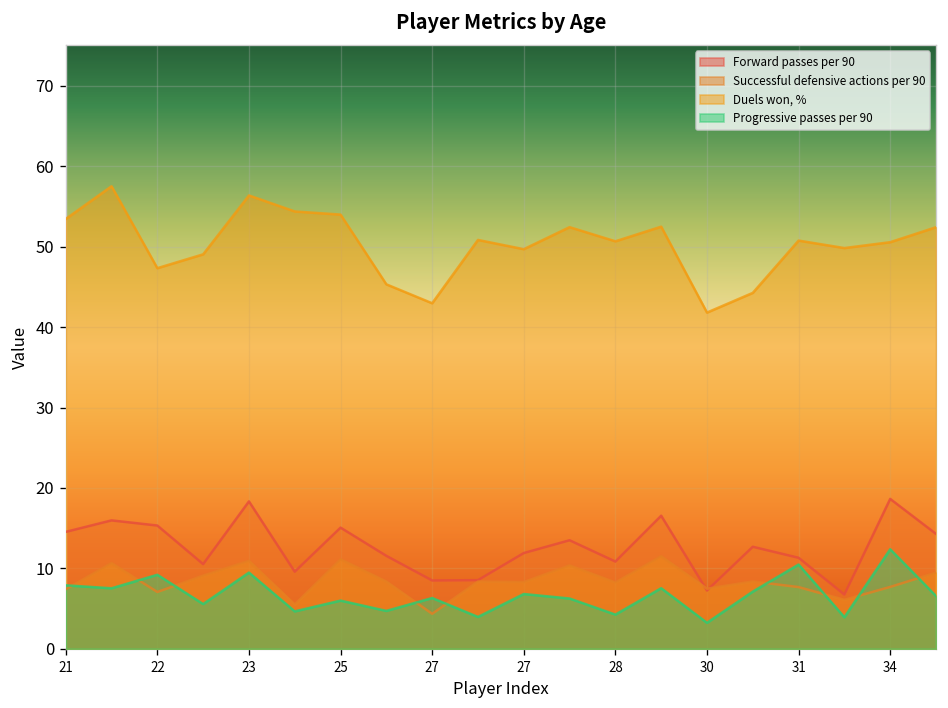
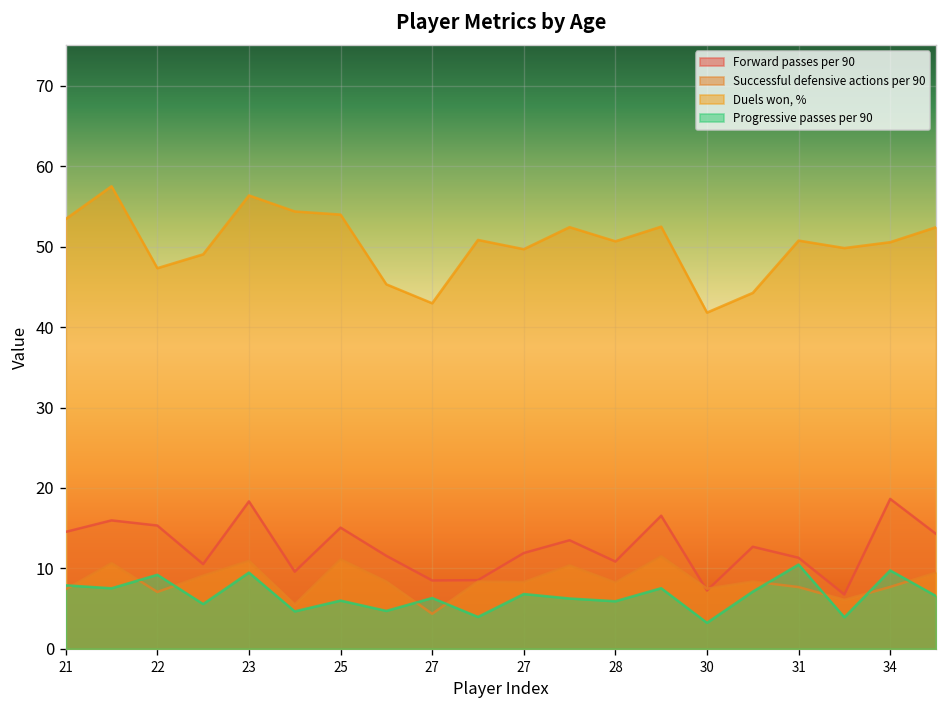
Progressive passes per 90, 28: 4 -> 6
Progressive passes per 90, 34: 12 -> 10
